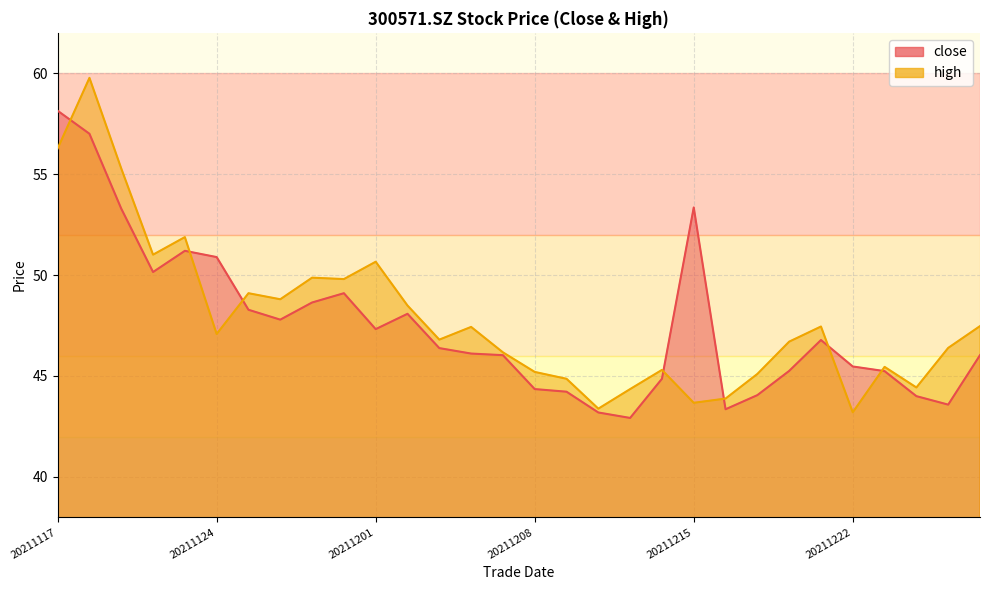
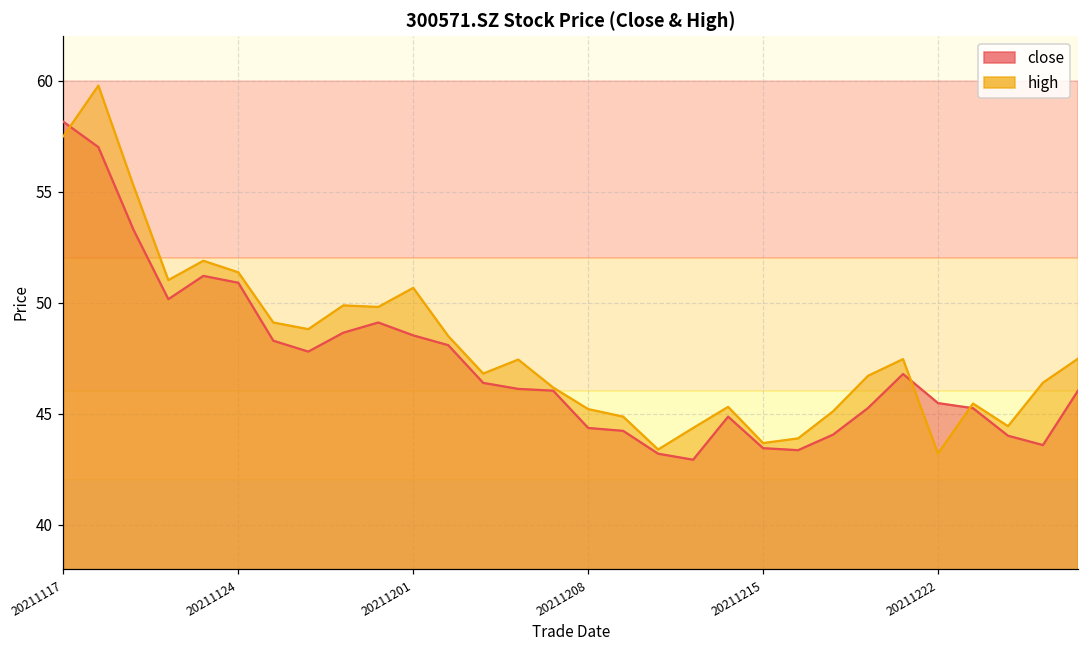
high, 20211117: 56.3 -> 57.5
high, 20211124: 47.1 -> 51.4
close, 20211201: 47.3 -> 48.5
close, 20211215: 53.4 -> 43.4
